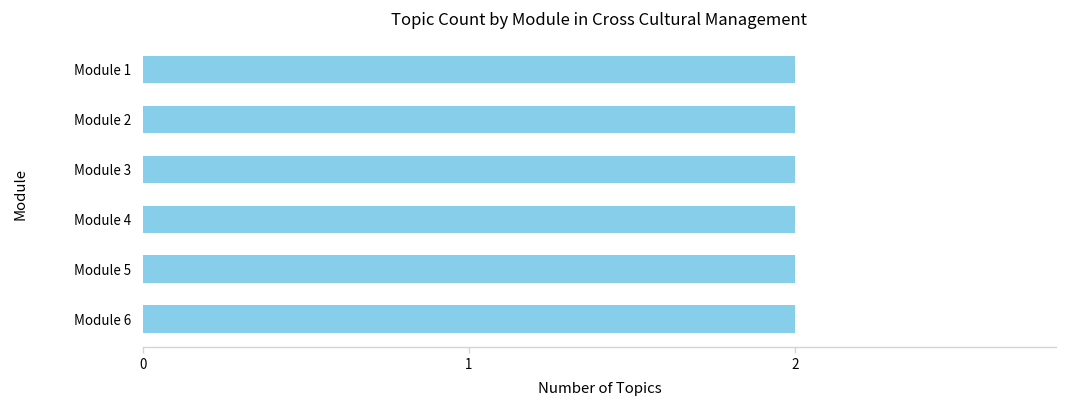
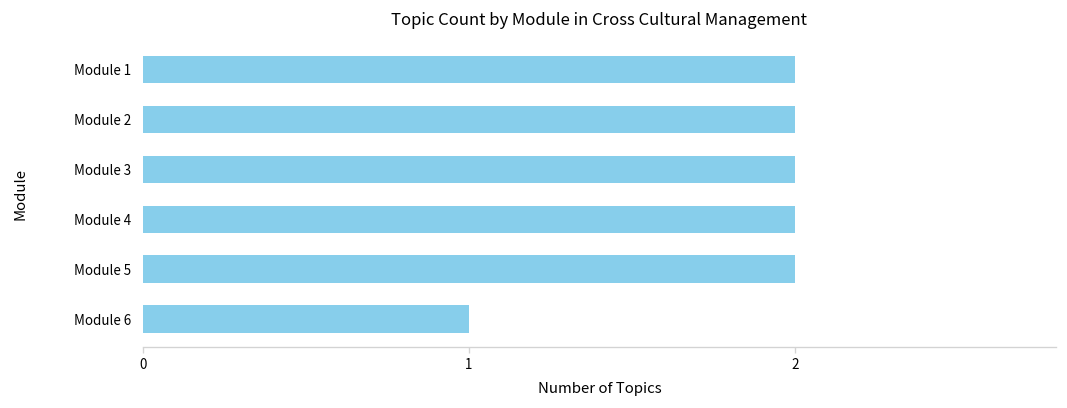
Module 6: 2 -> 1
